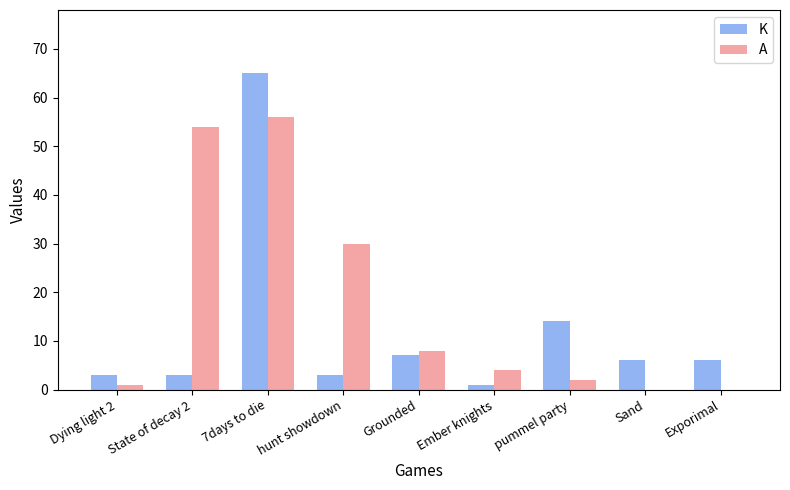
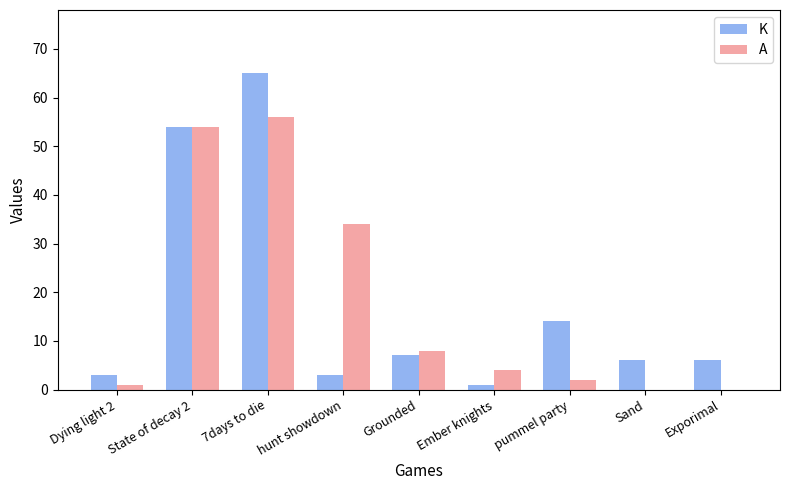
K, State of decay 2: 3 -> 54
A, hunt showdown: 30 -> 34
